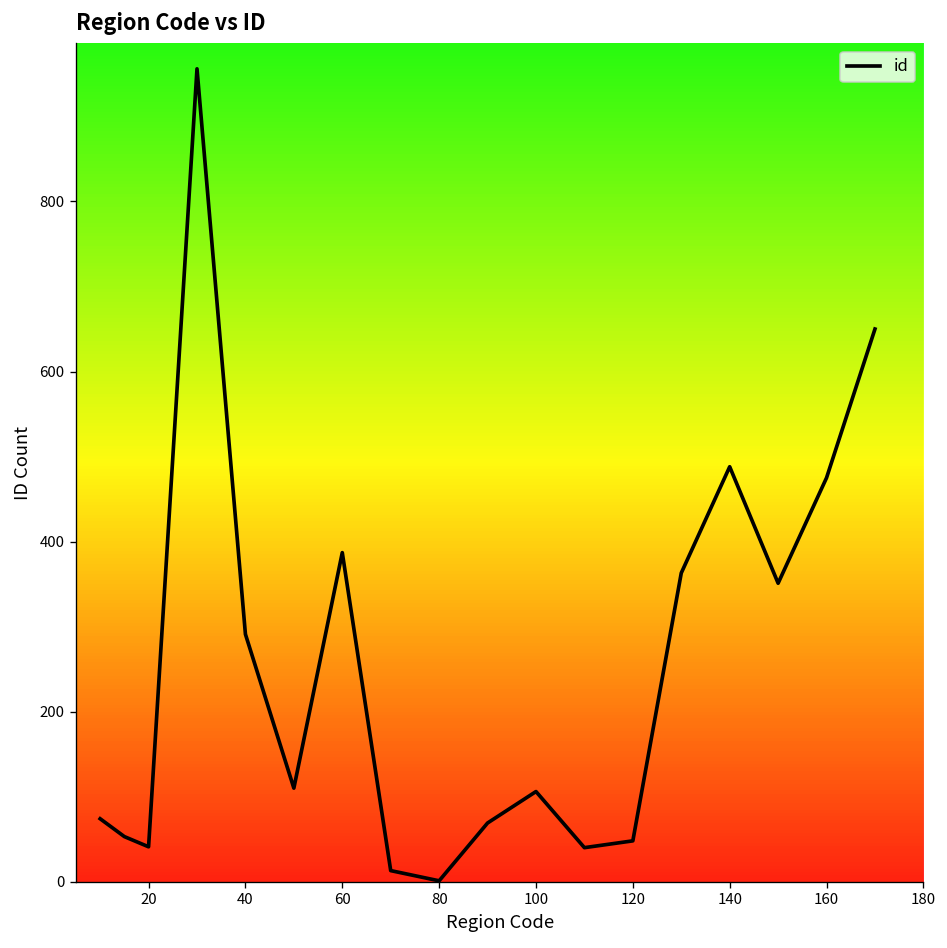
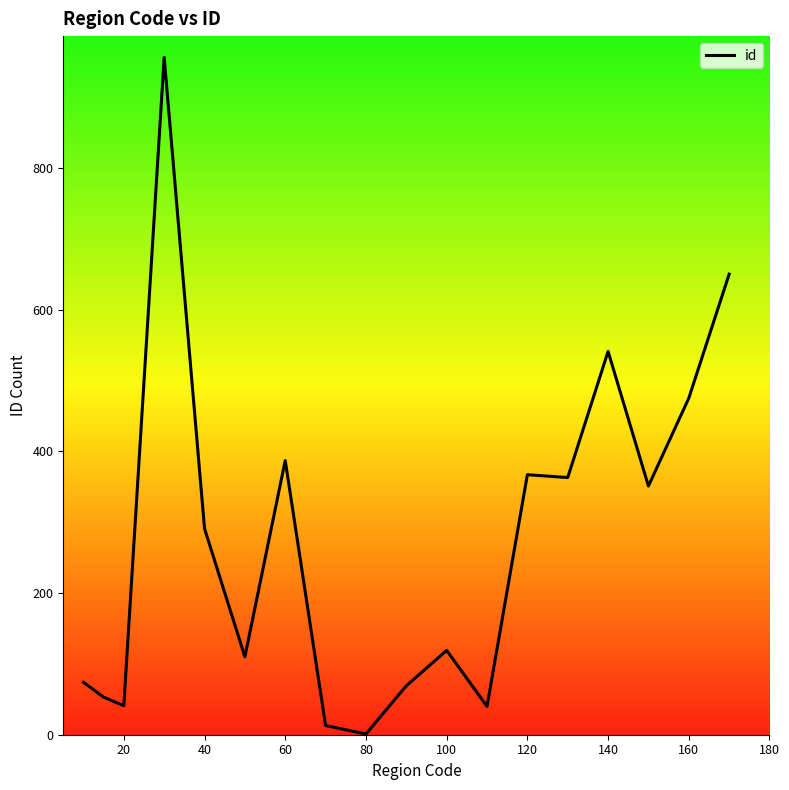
100: 110 -> 120
120: 50 -> 370
140: 490 -> 540
